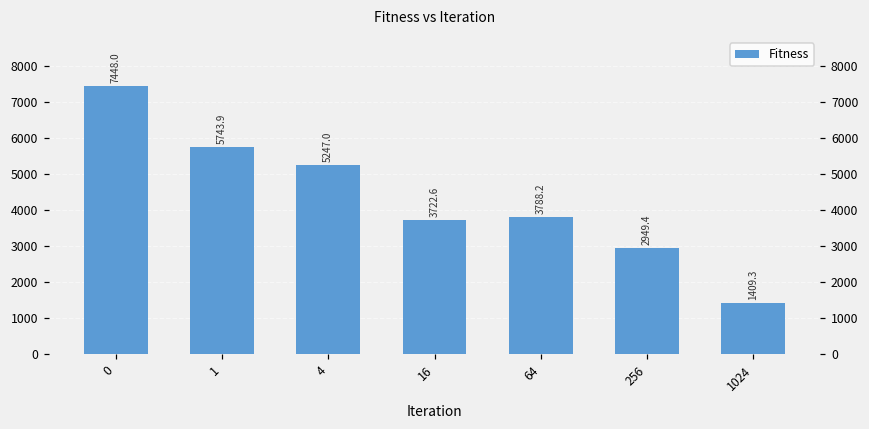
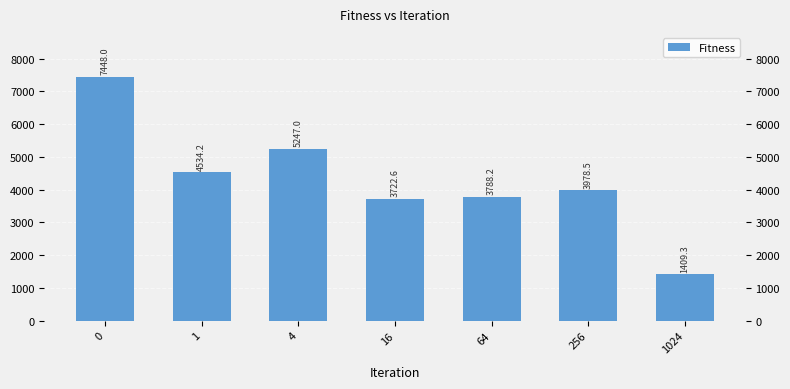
1: 5743.9 -> 4534.2
256: 2949.4 -> 3978.5
